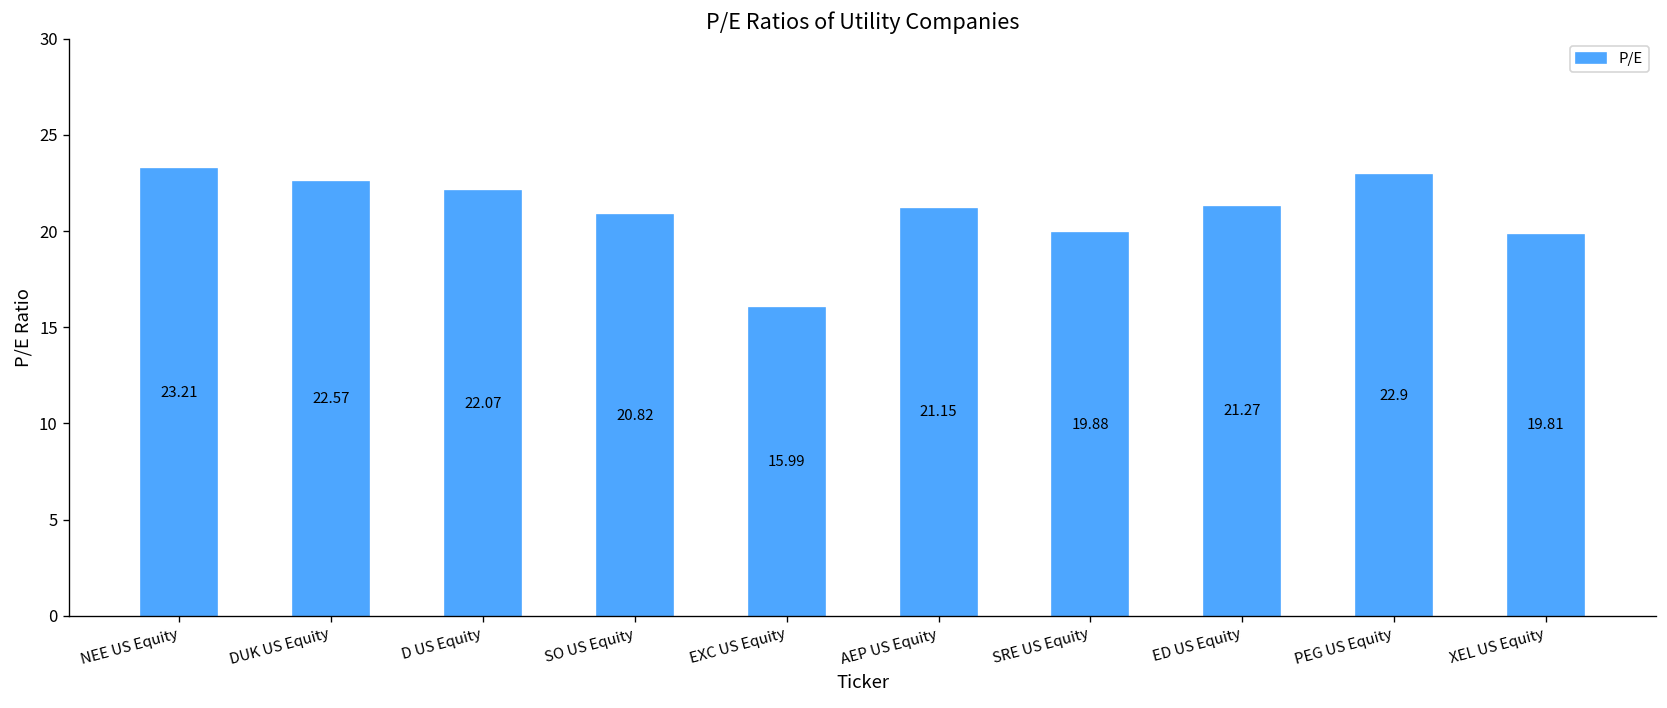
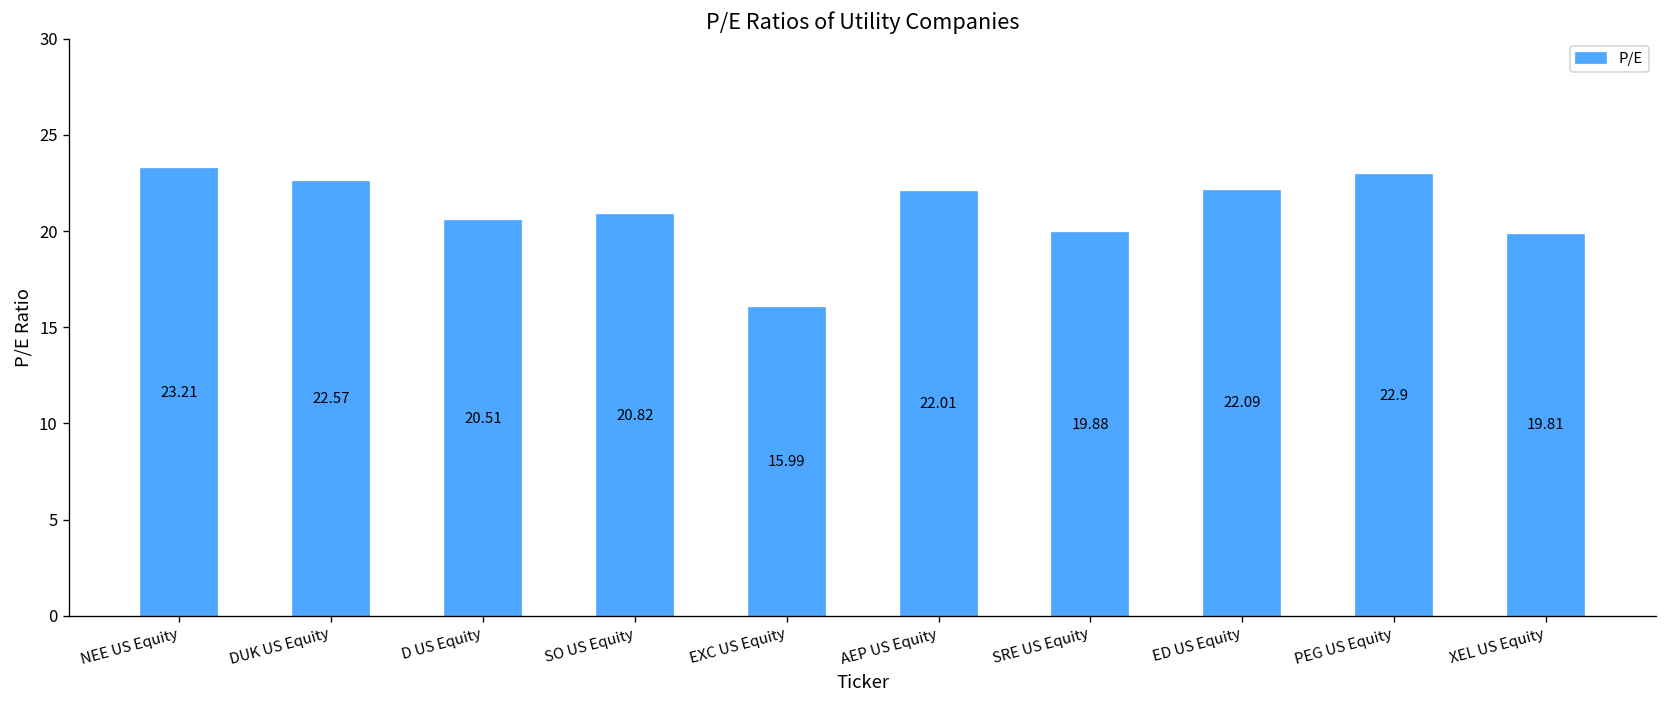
D US Equity: 22.07 -> 20.51
AEP US Equity: 21.15 -> 22.01
ED US Equity: 21.27 -> 22.09
